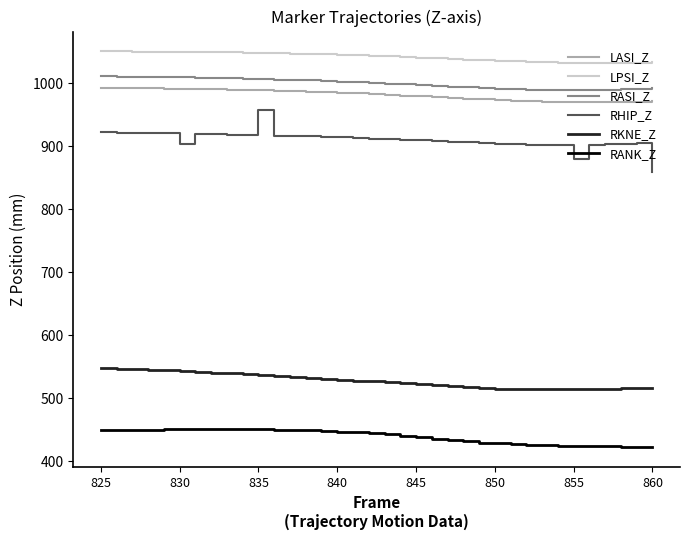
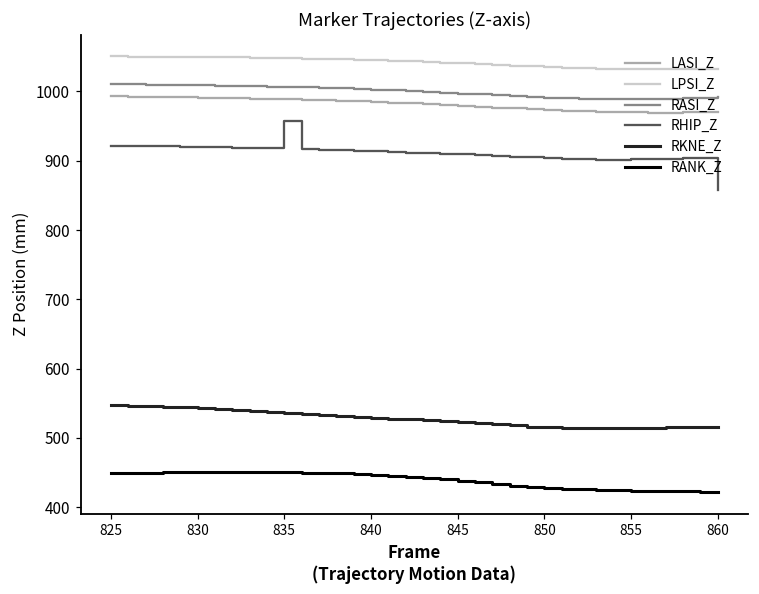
RHIP_Z, 830: 900 -> 920
RHIP_Z, 855: 880 -> 900
